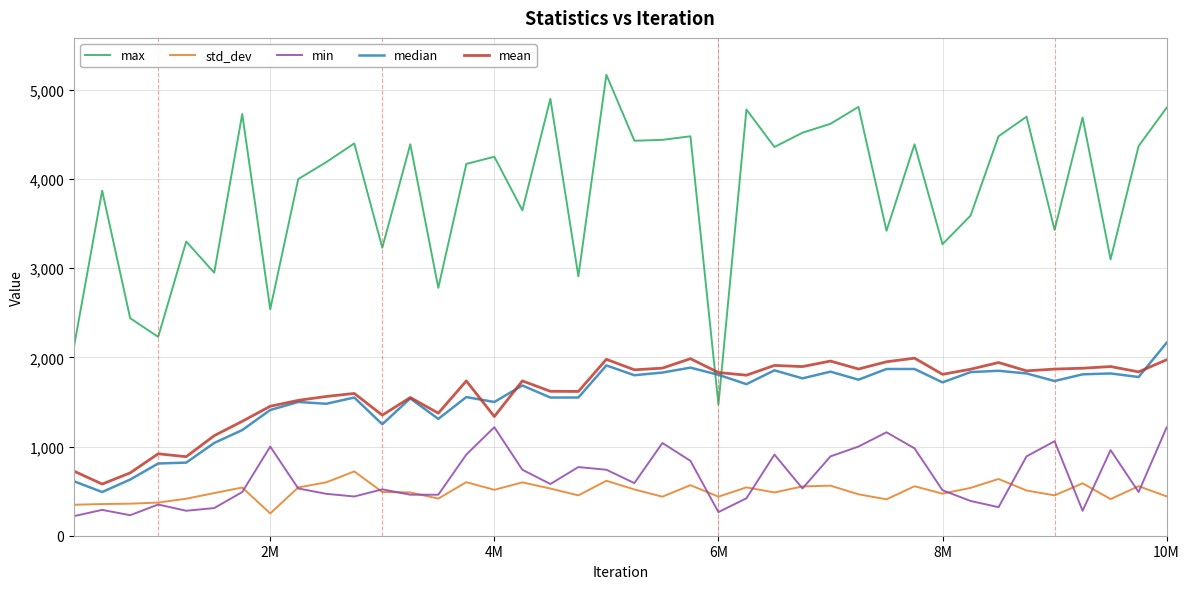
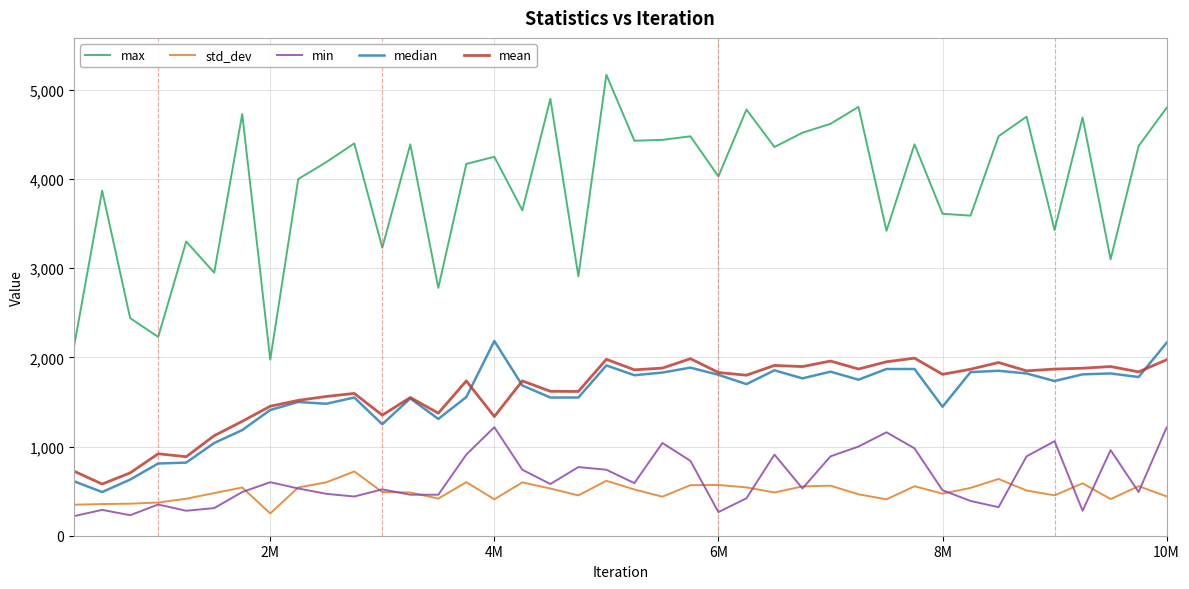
max, 2M: 2,500 -> 2,000
min, 2M: 1,000 -> 600
std_dev, 4M: 500 -> 400
median, 4M: 1,500 -> 2,200
max, 6M: 1,500 -> 4,000
std_dev, 6M: 400 -> 600
max, 8M: 3,300 -> 3,600
median, 8M: 1,700 -> 1,400
